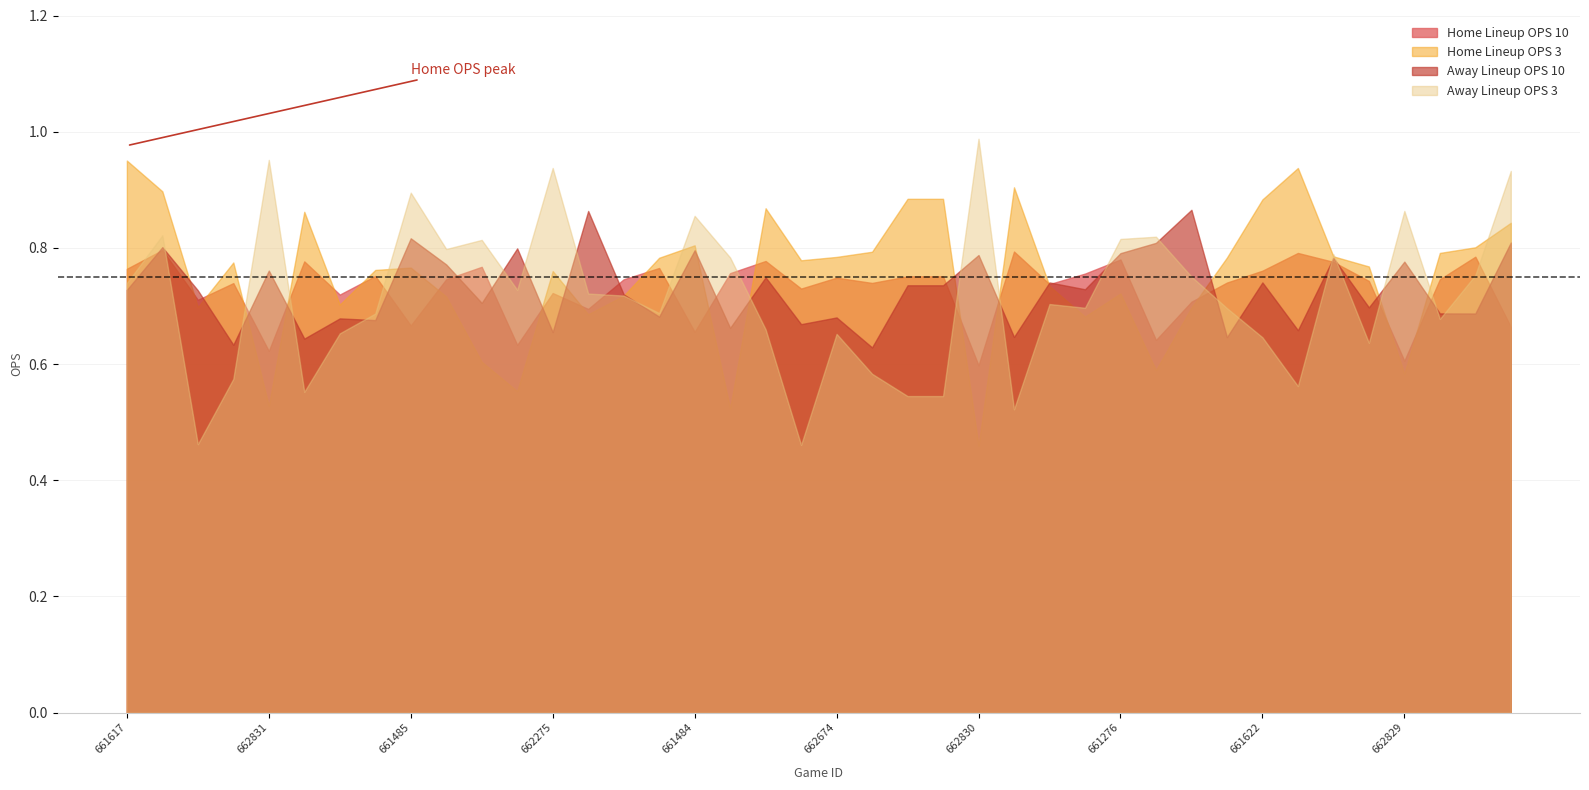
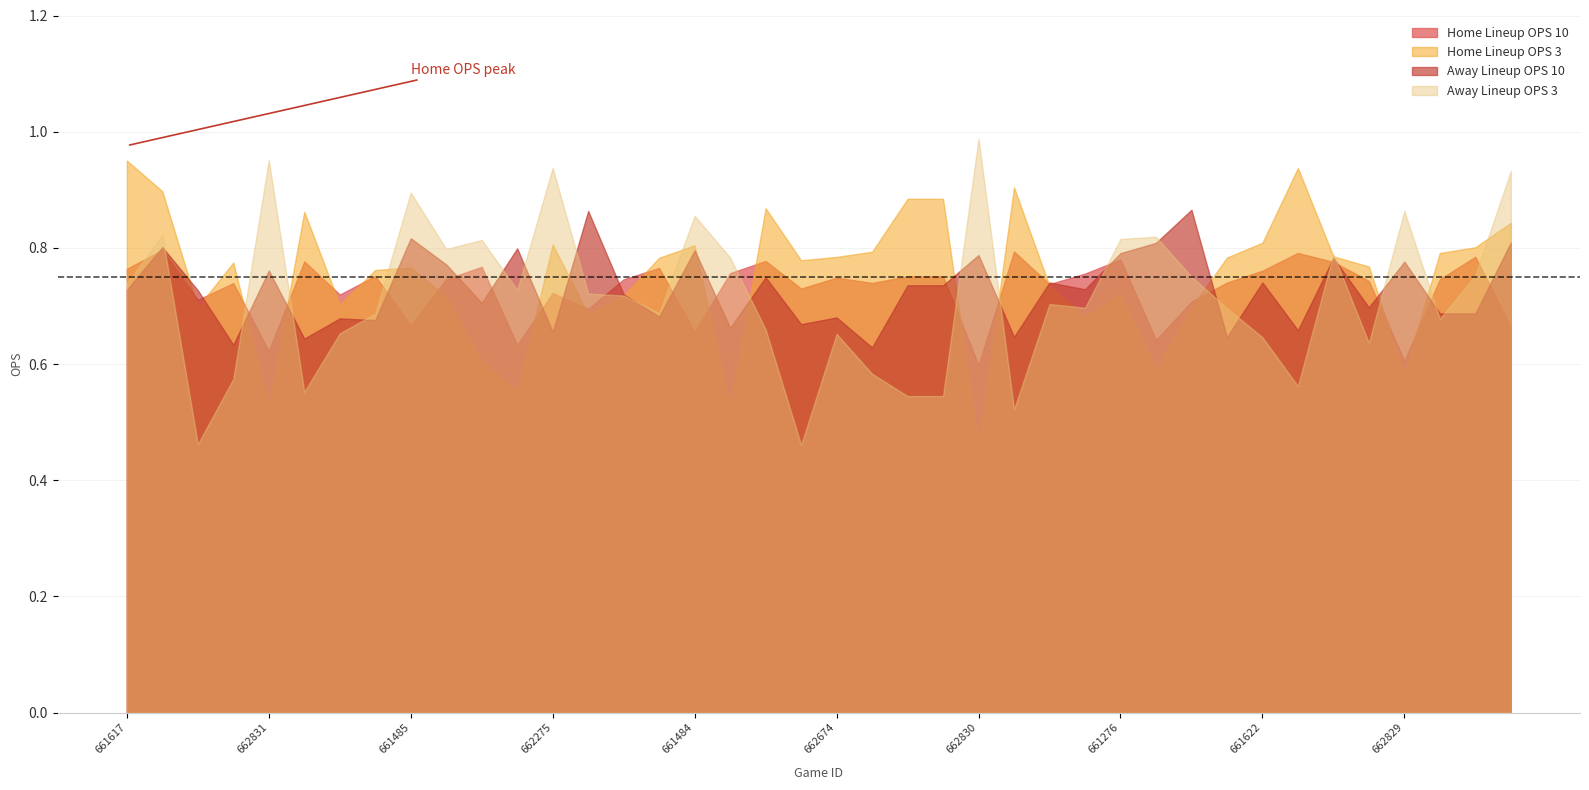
Home Lineup OPS 3, 662275: 0.76 -> 0.81
Home Lineup OPS 3, 661622: 0.88 -> 0.81
